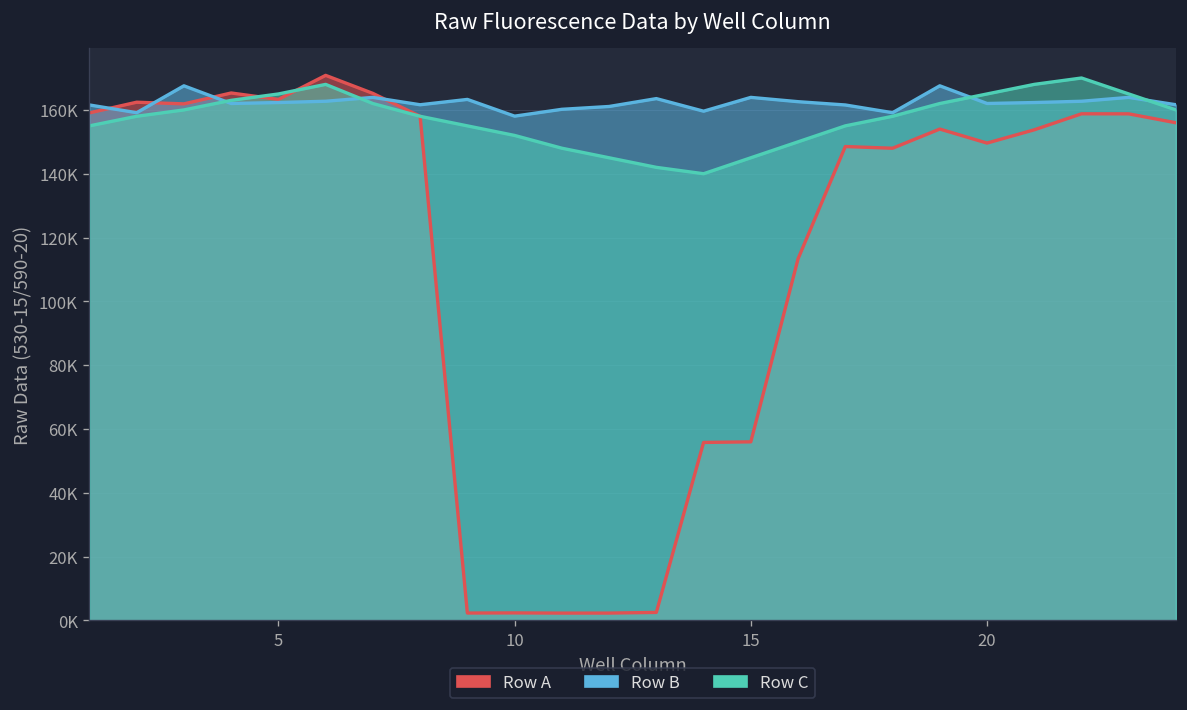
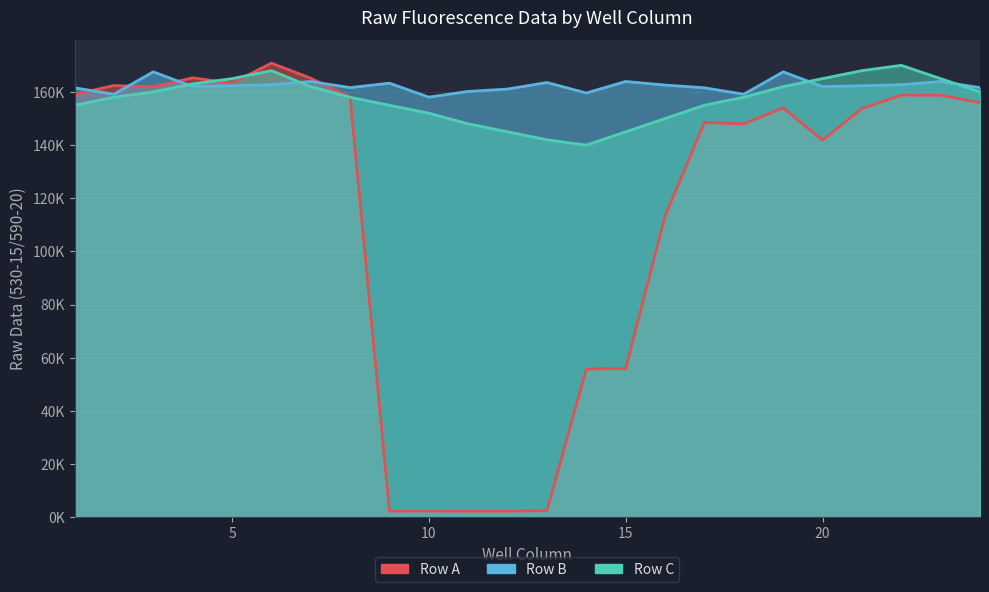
Row A, 20: 150000 -> 142000
